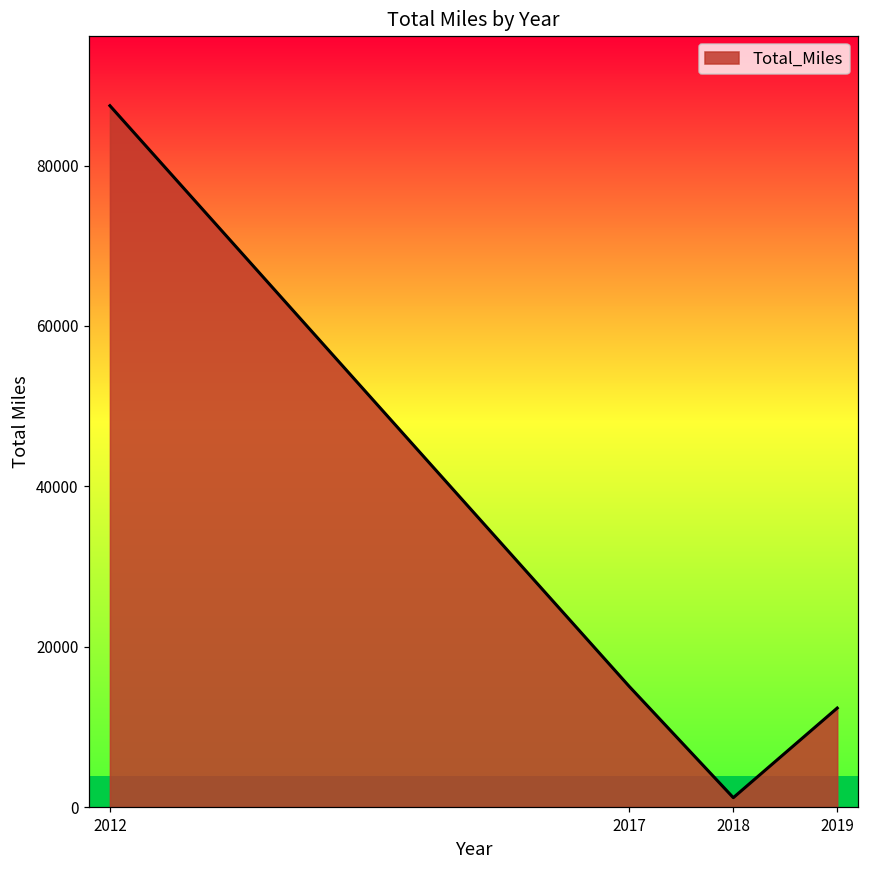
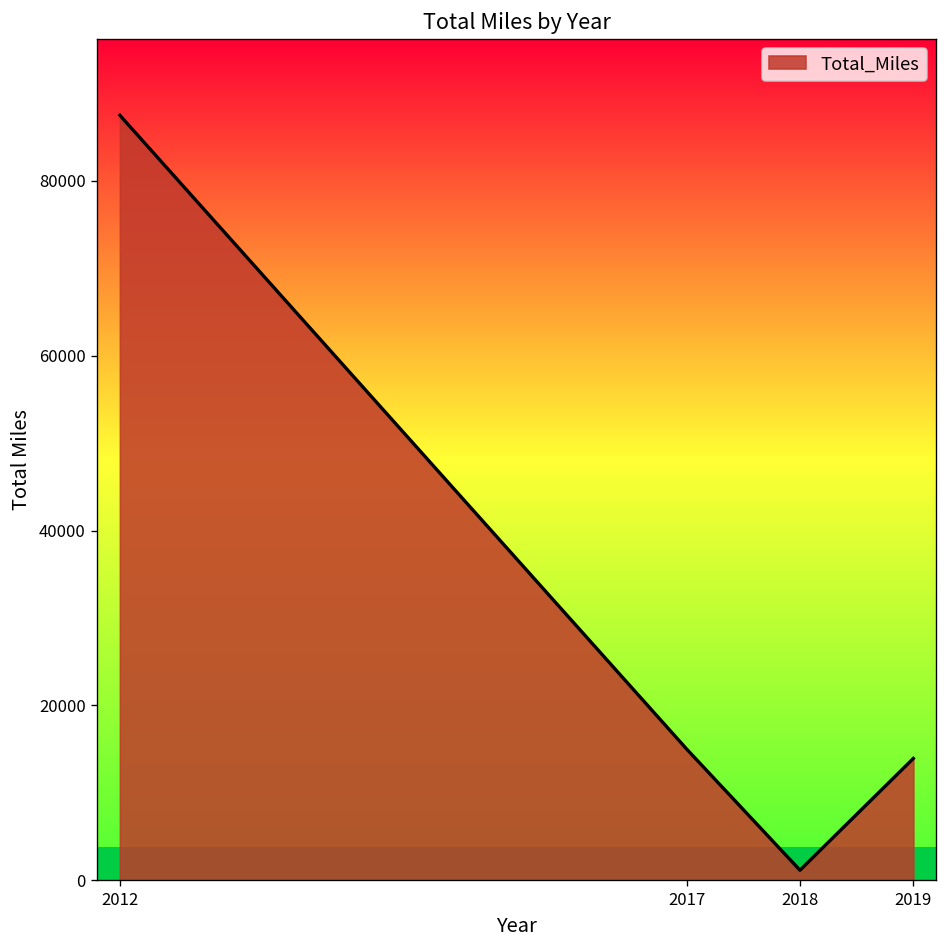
Total_Miles, 2019: 12000 -> 14000
